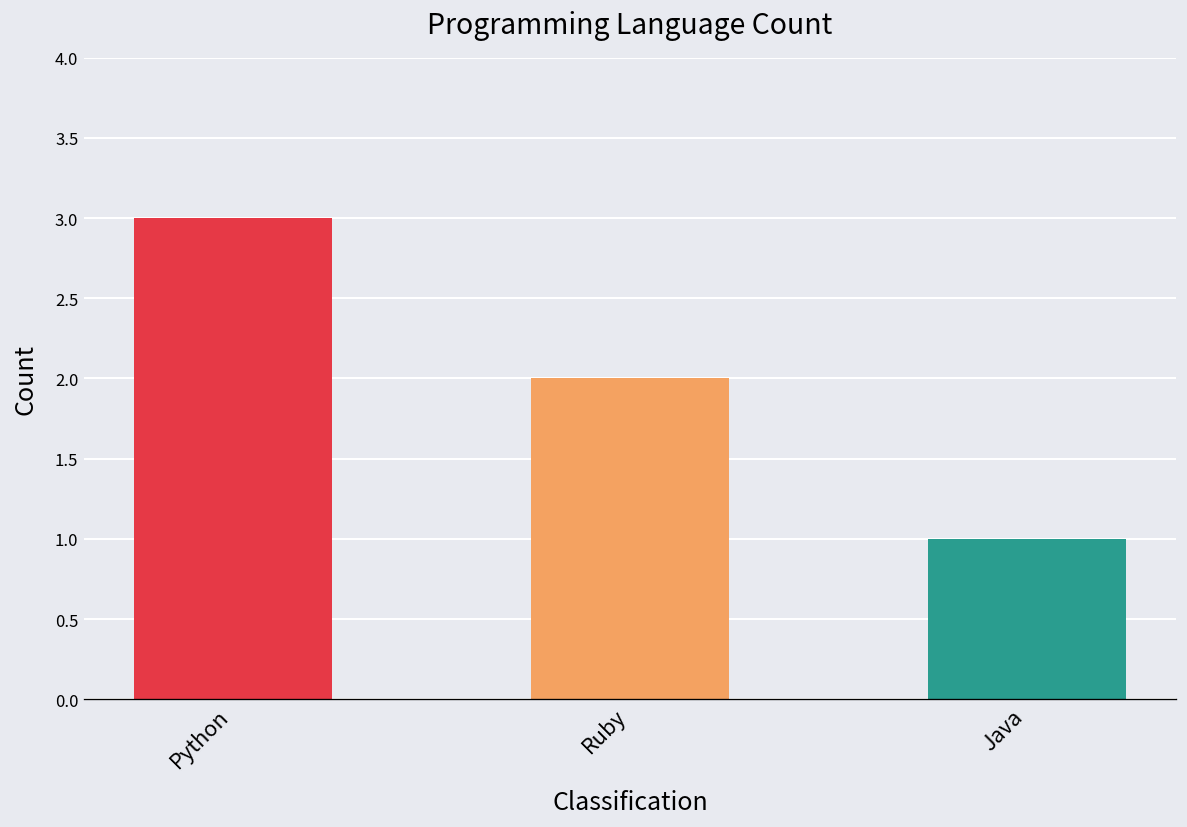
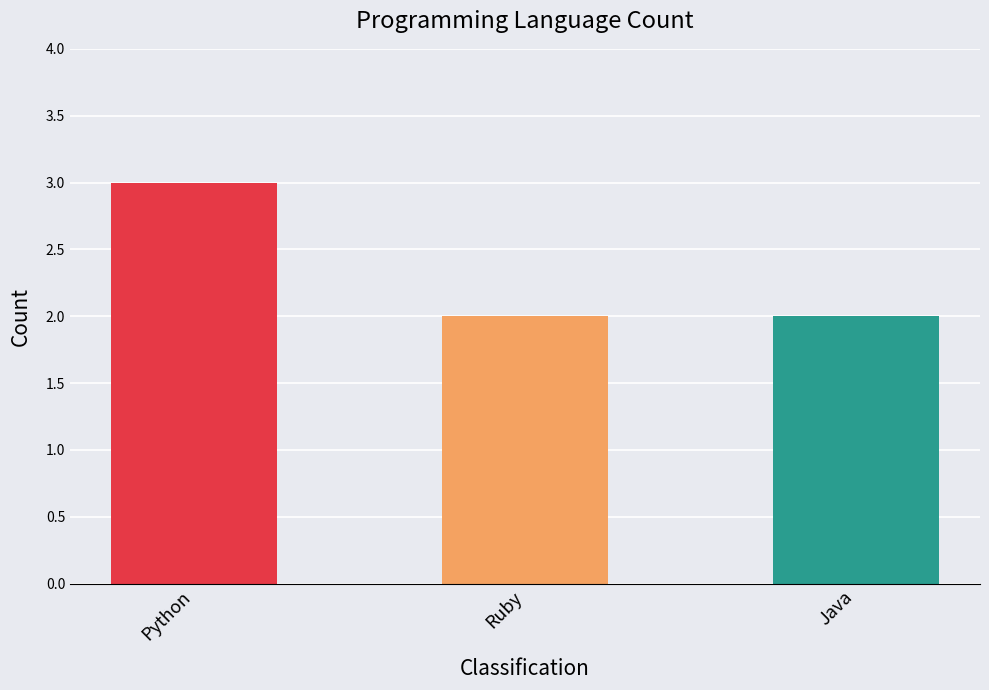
Java: 1 -> 2
